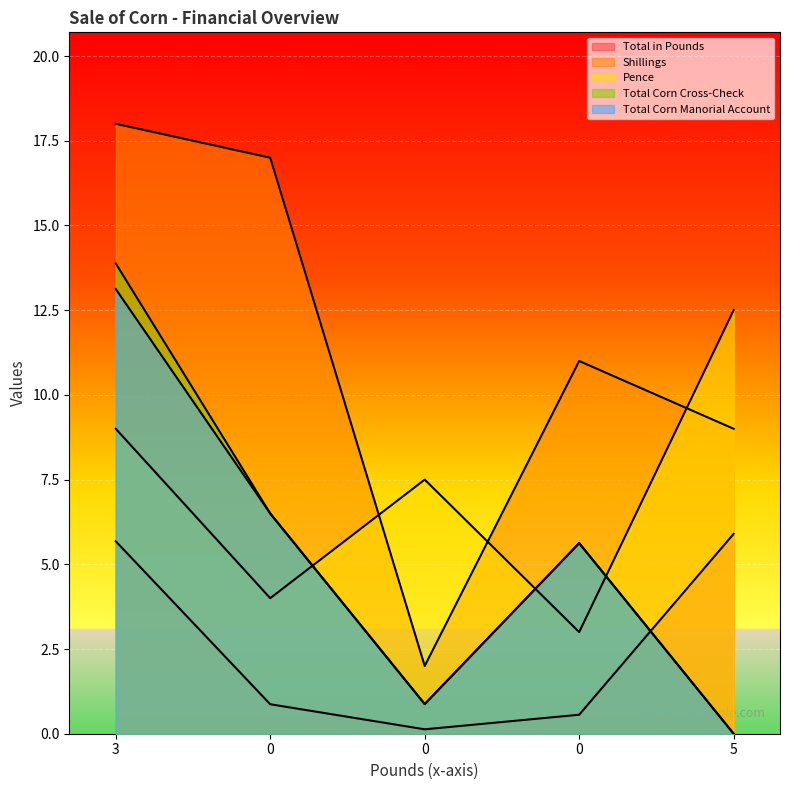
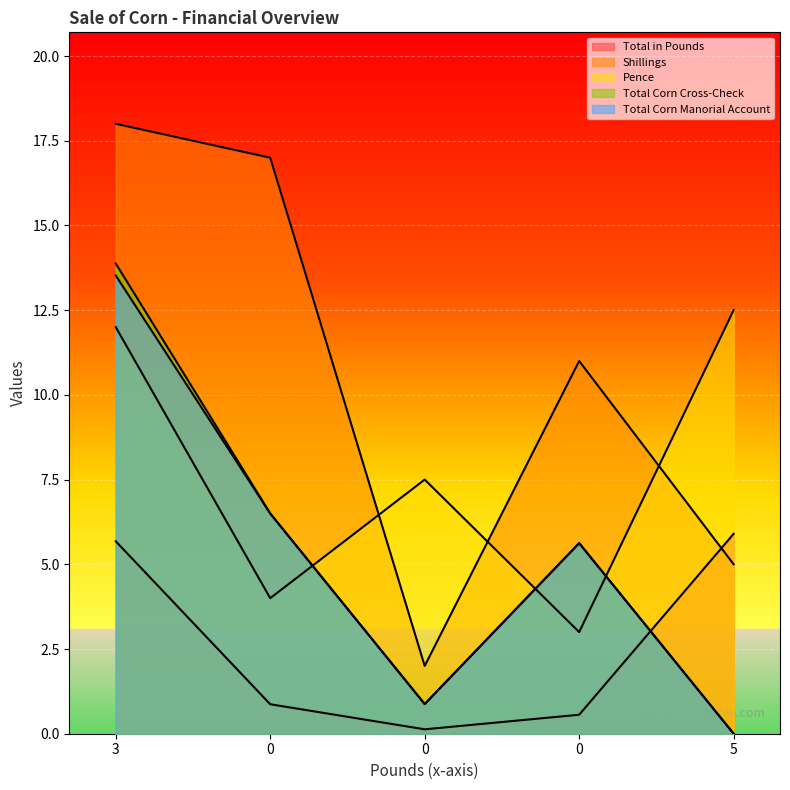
Pence, 3: 9 -> 12
Total Corn Manorial Account, 3: 13.1 -> 13.5
Shillings, 5: 9 -> 5
